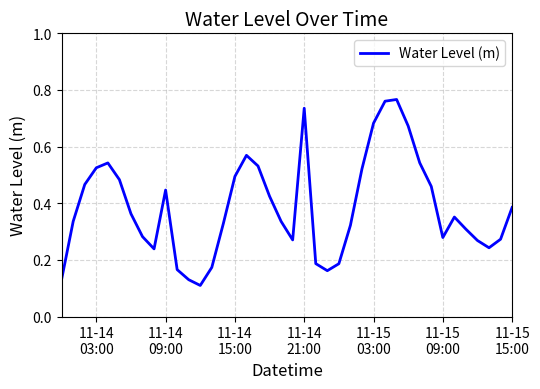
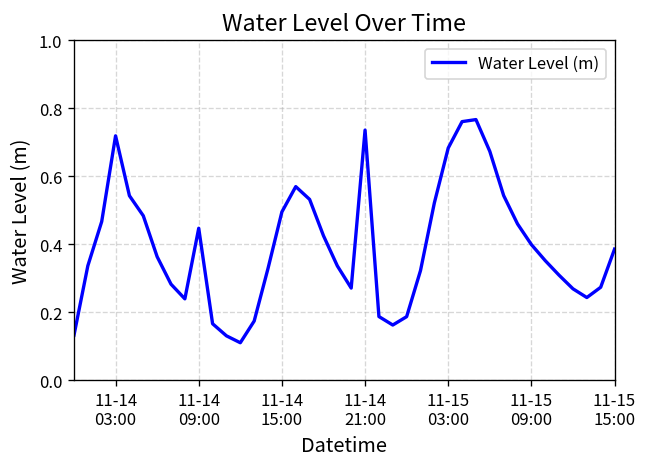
11-14 03:00: 0.53 -> 0.72
11-15 09:00: 0.28 -> 0.40
